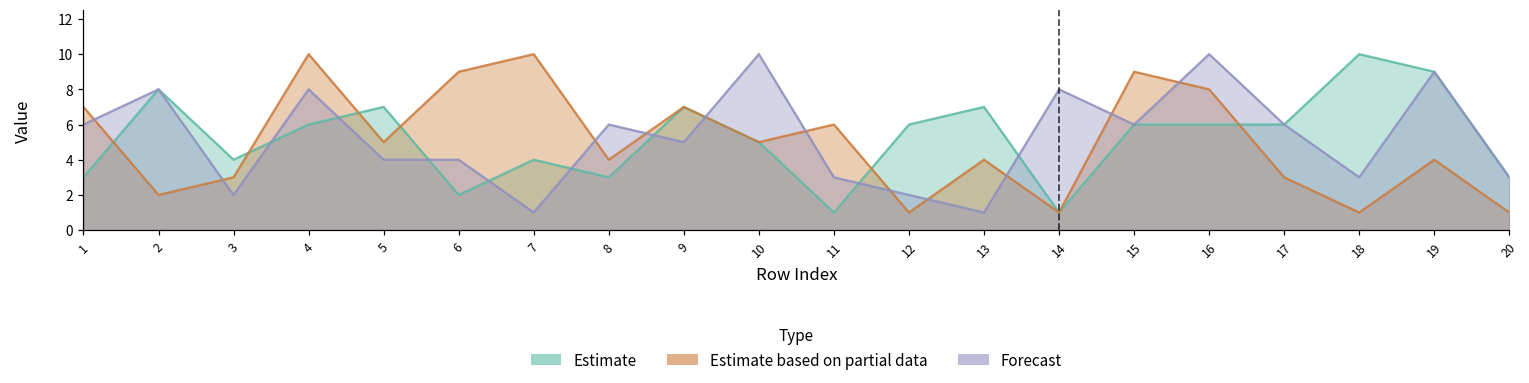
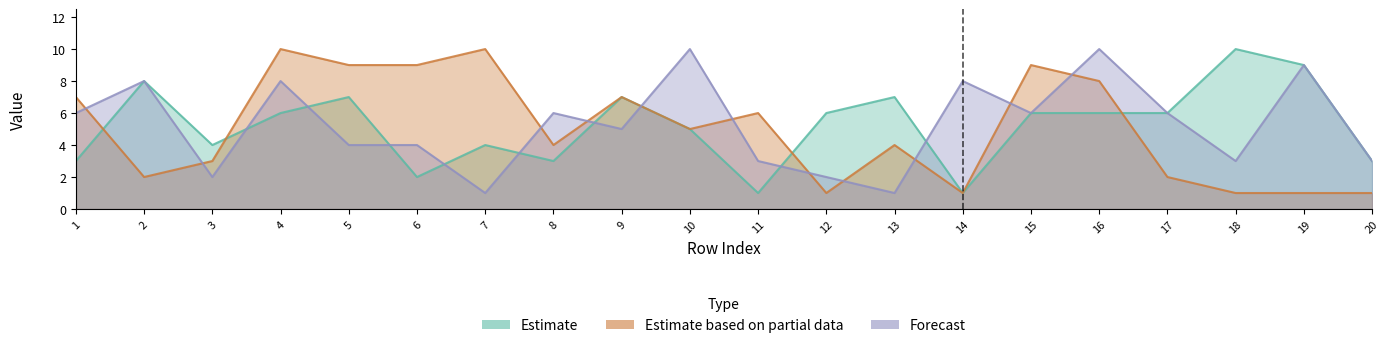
Estimate based on partial data, 5: 5 -> 9
Estimate based on partial data, 17: 3 -> 2
Estimate based on partial data, 19: 4 -> 1
